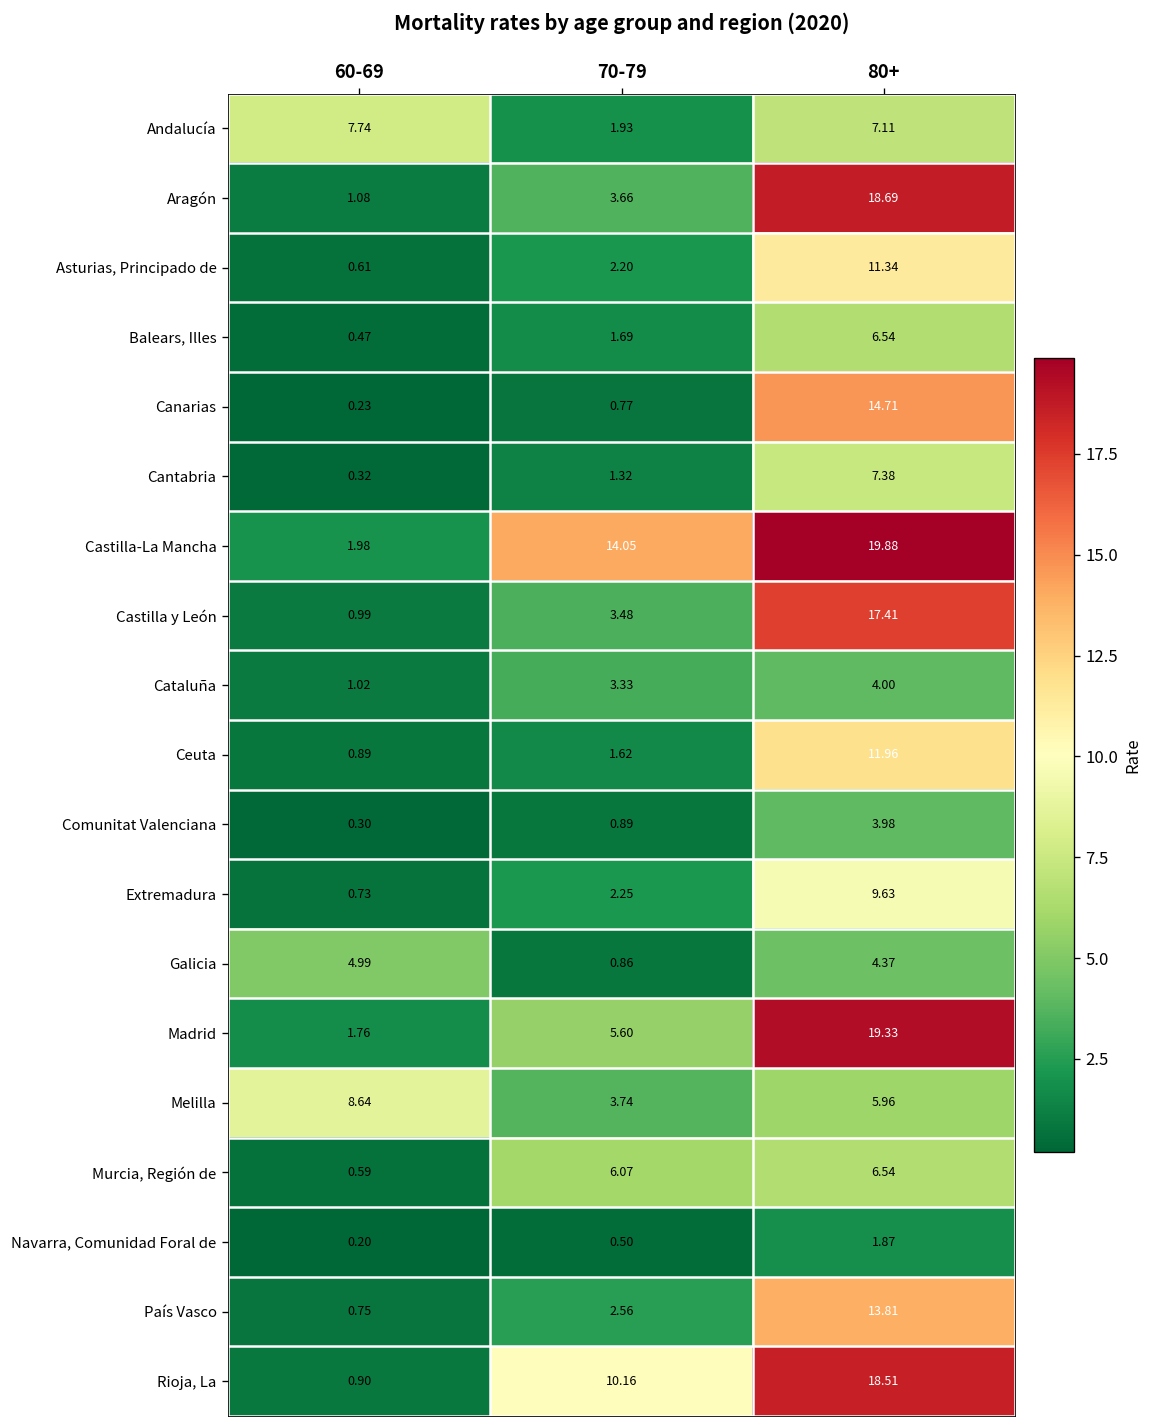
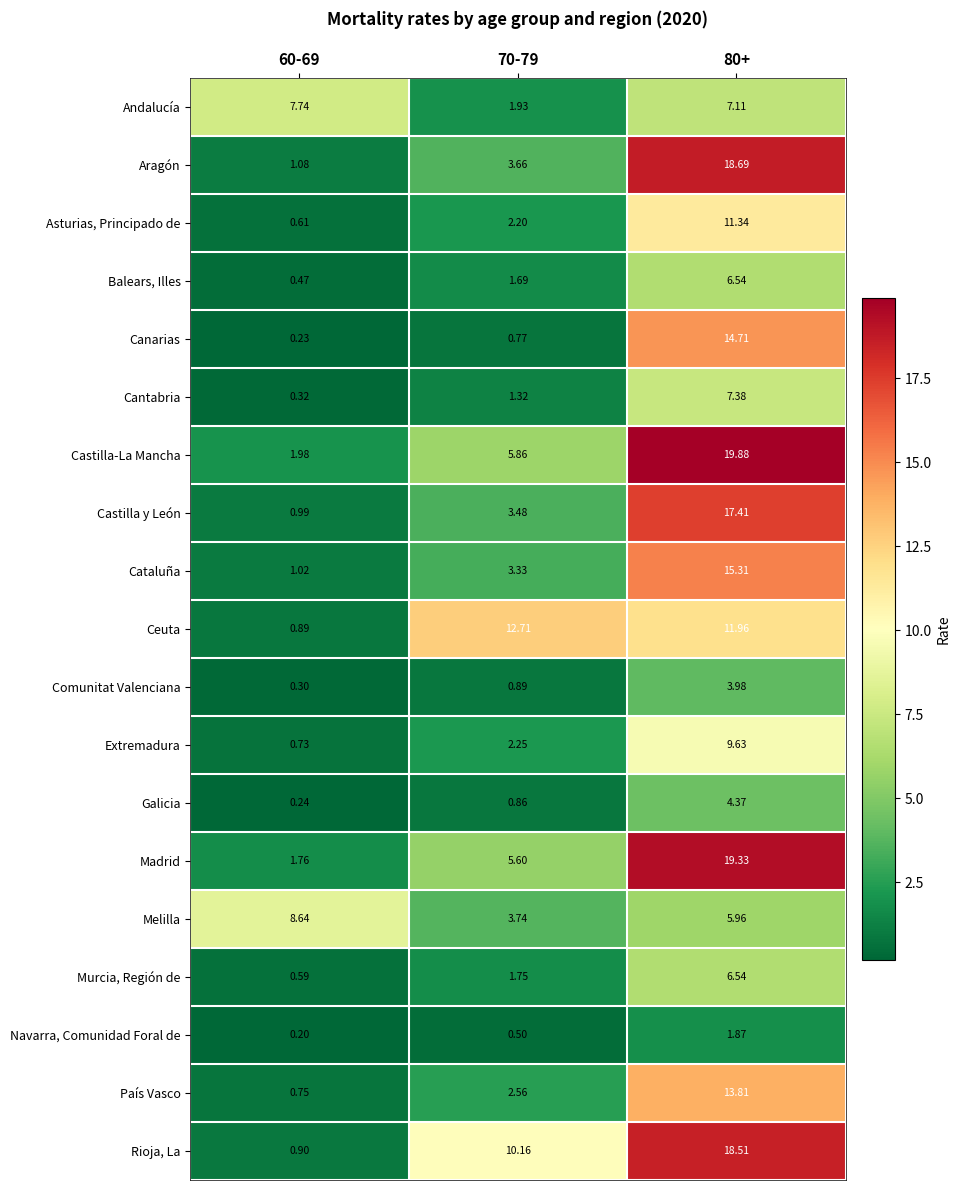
Castilla-La Mancha, 70-79: 14.05 -> 5.86
Cataluña, 80+: 4.00 -> 15.31
Ceuta, 70-79: 1.62 -> 12.71
Galicia, 60-69: 4.99 -> 0.24
Murcia, Región de, 70-79: 6.07 -> 1.75
